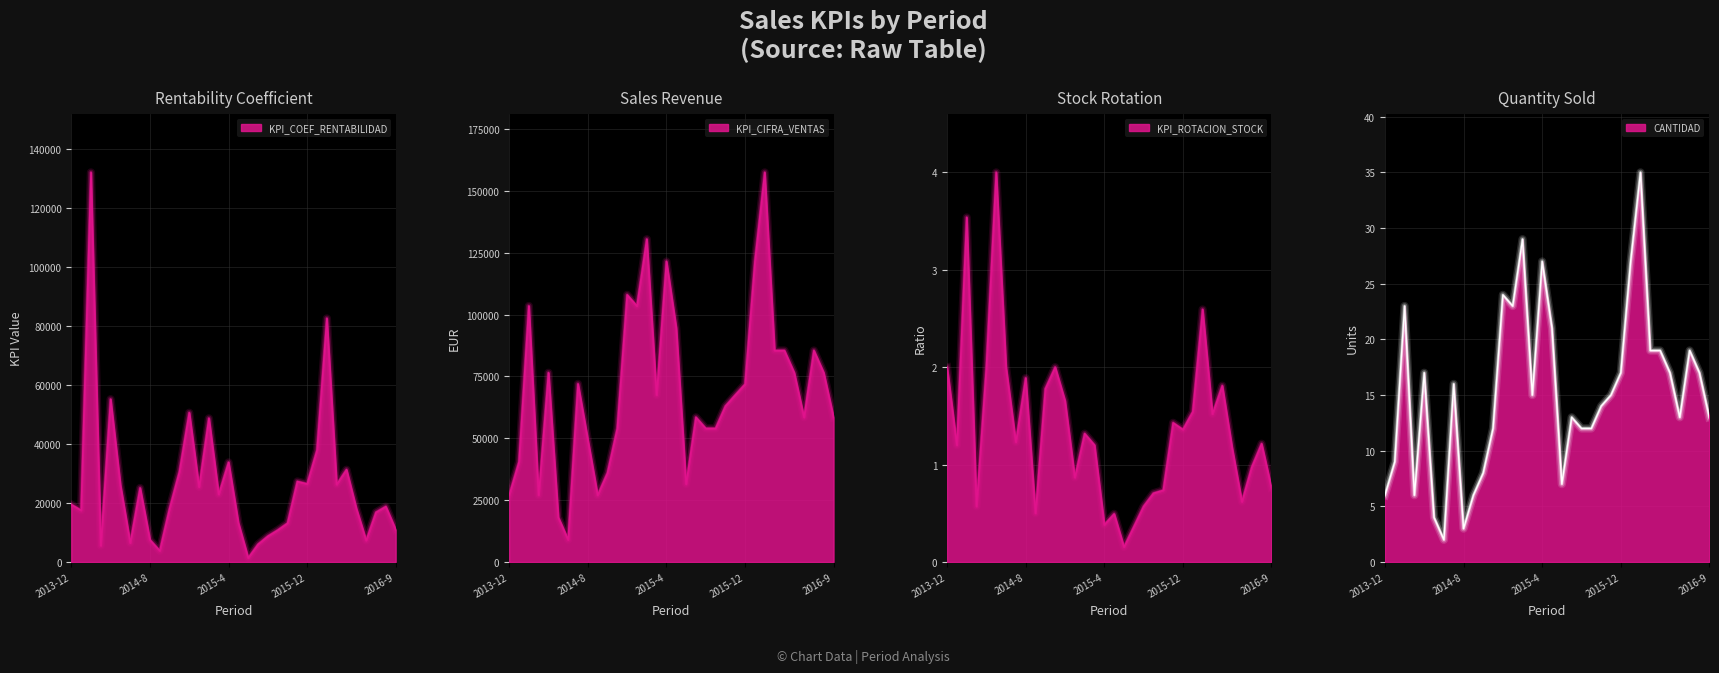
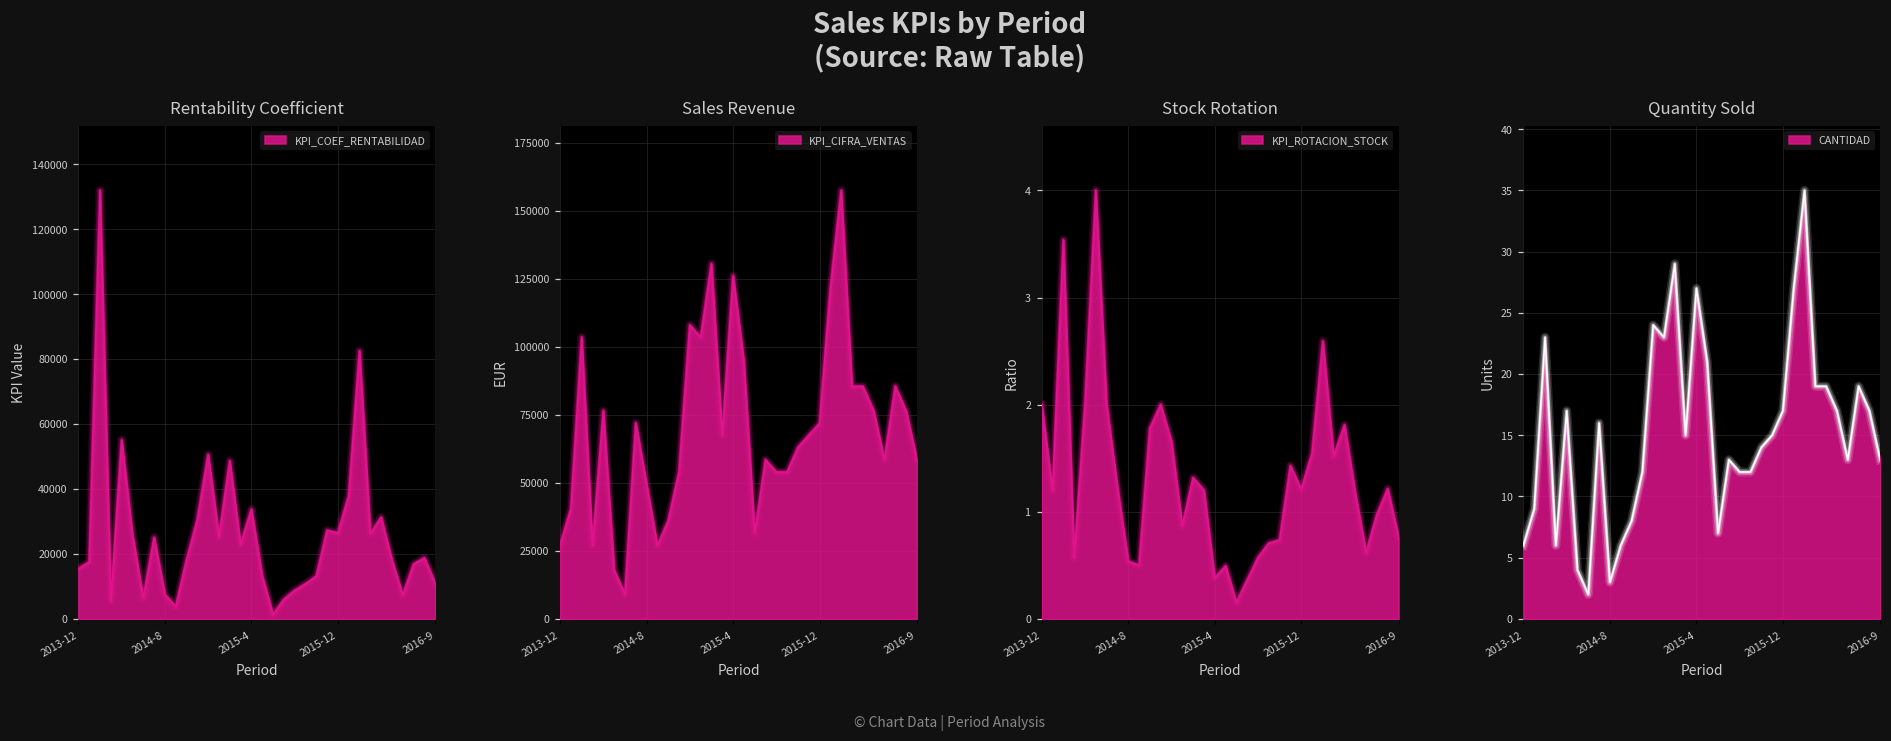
Rentability Coefficient, 2013-12: 19000 -> 15000
Sales Revenue, 2015-4: 122000 -> 126000
Stock Rotation, 2014-8: 1.9 -> 0.5
Stock Rotation, 2015-12: 1.4 -> 1.2
